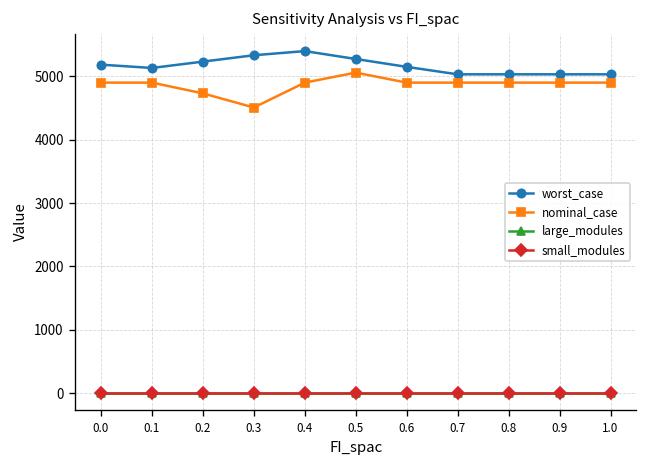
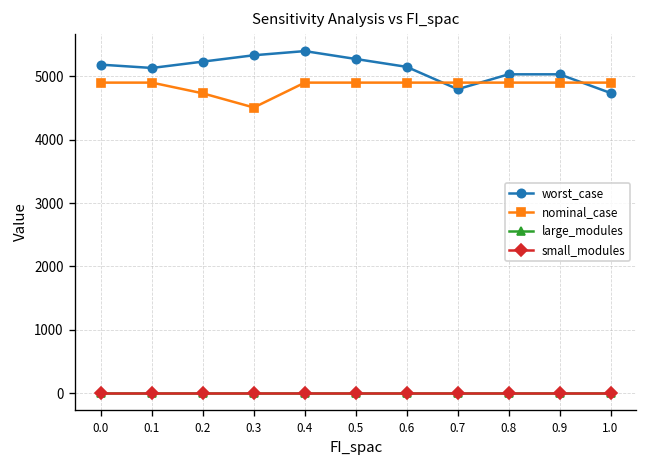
nominal_case, 0.5: 5100 -> 4900
worst_case, 0.7: 5000 -> 4800
worst_case, 1.0: 5000 -> 4700
